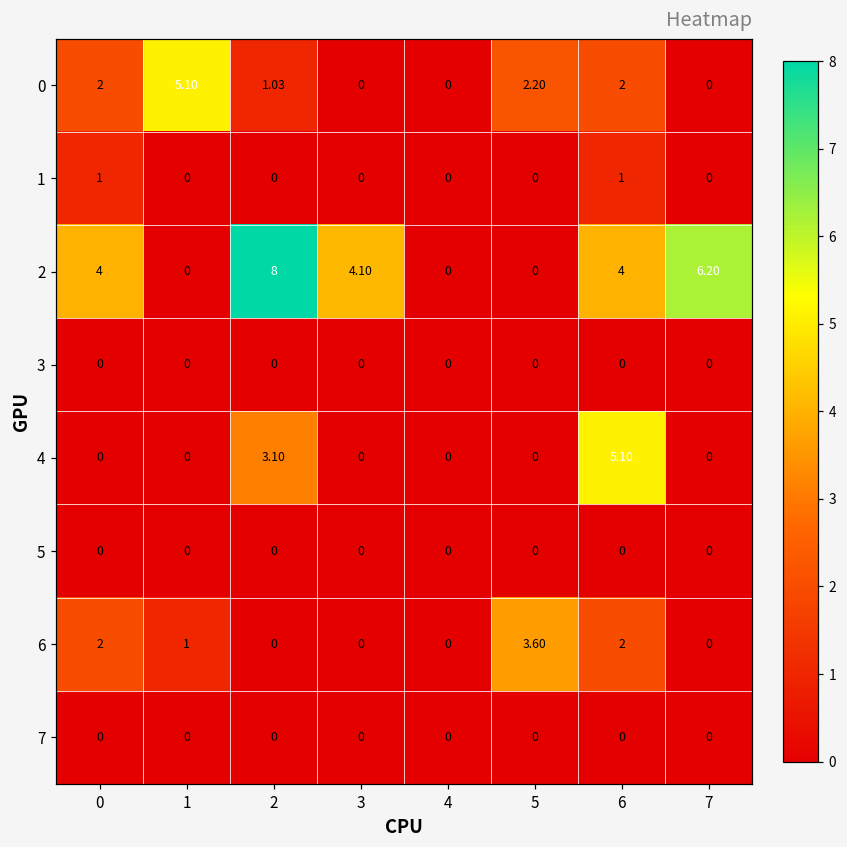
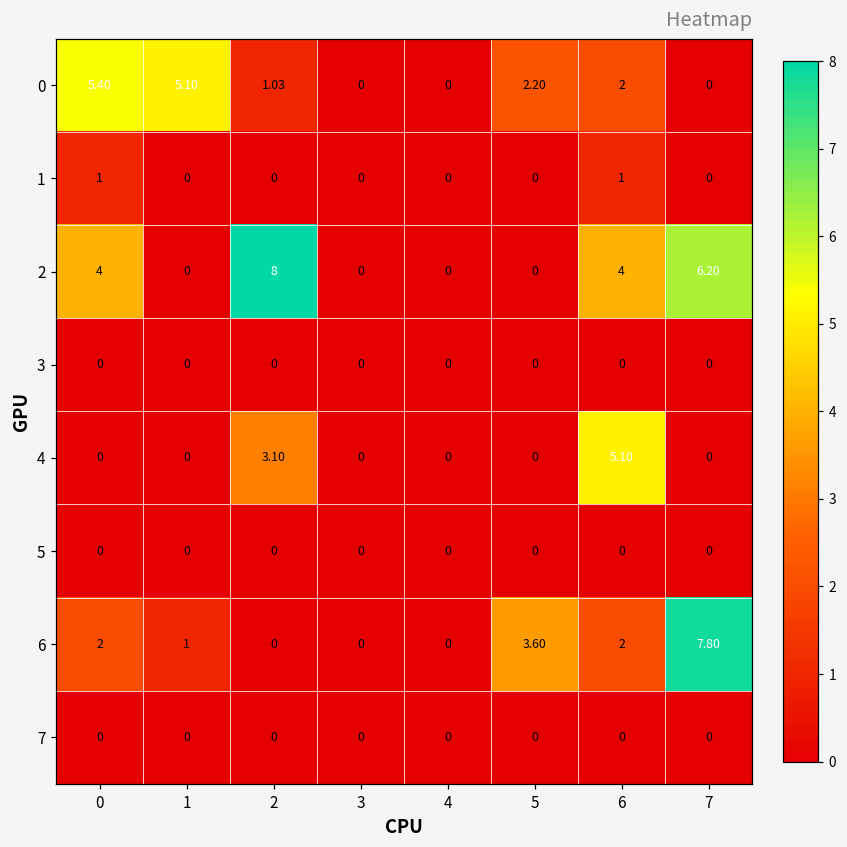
0, 0: 2 -> 5.40
2, 3: 4.10 -> 0
6, 7: 0 -> 7.80
